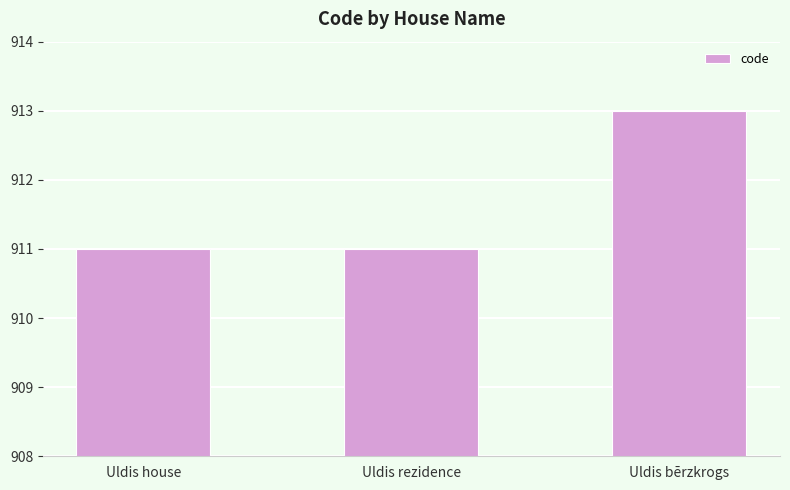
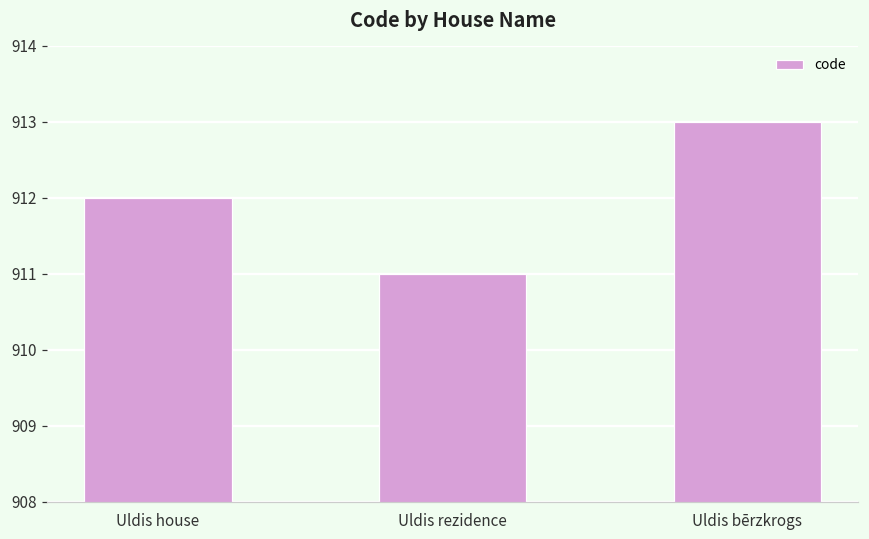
Uldis house: 911 -> 912
